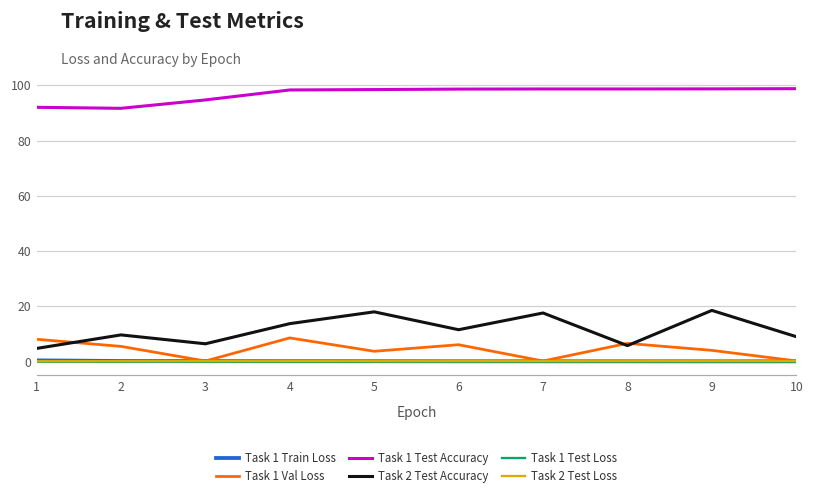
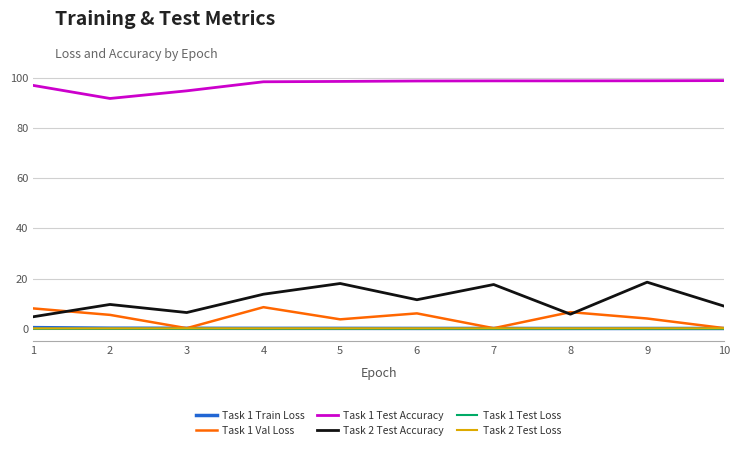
Task 1 Test Accuracy, 1: 92 -> 97
